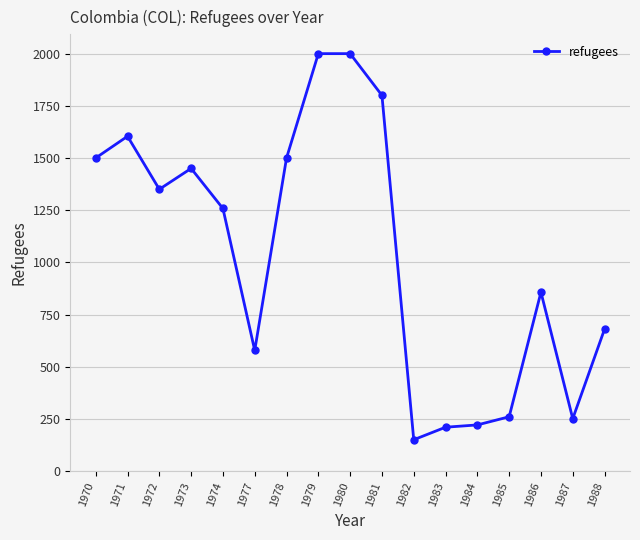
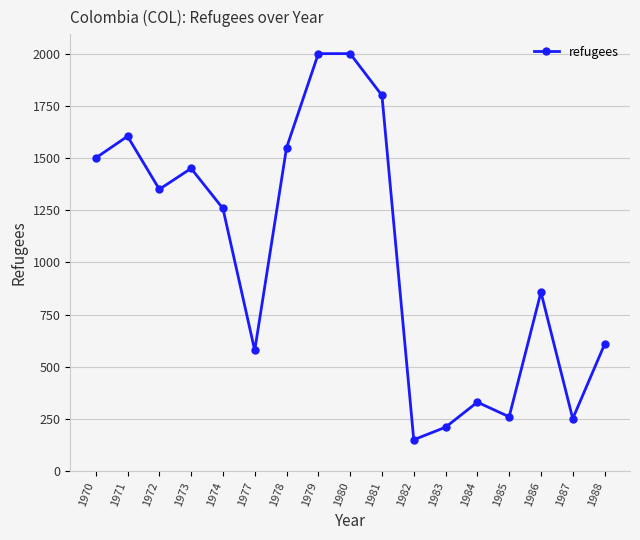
1978: 1500 -> 1550
1984: 220 -> 330
1988: 680 -> 610
